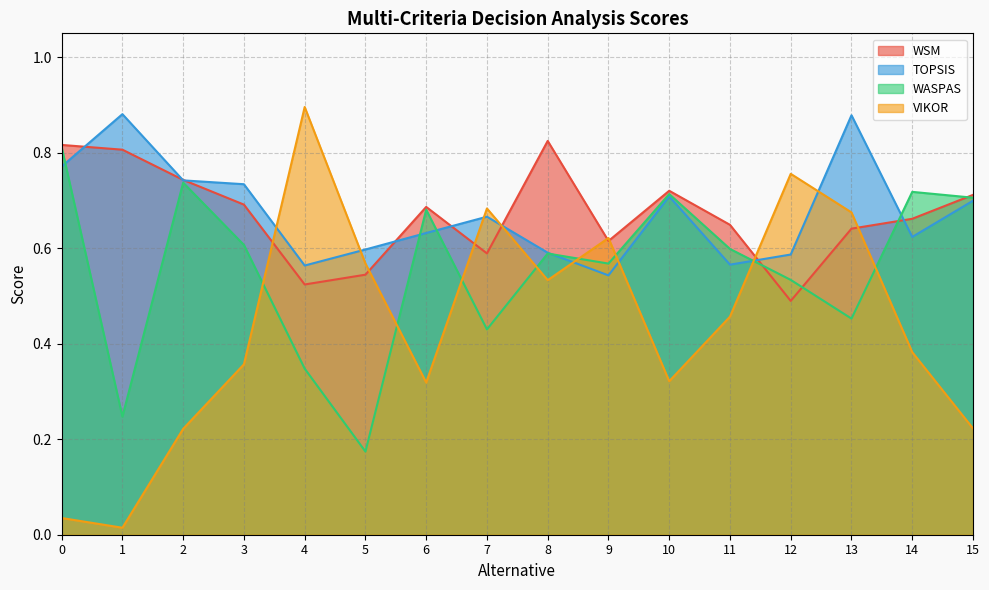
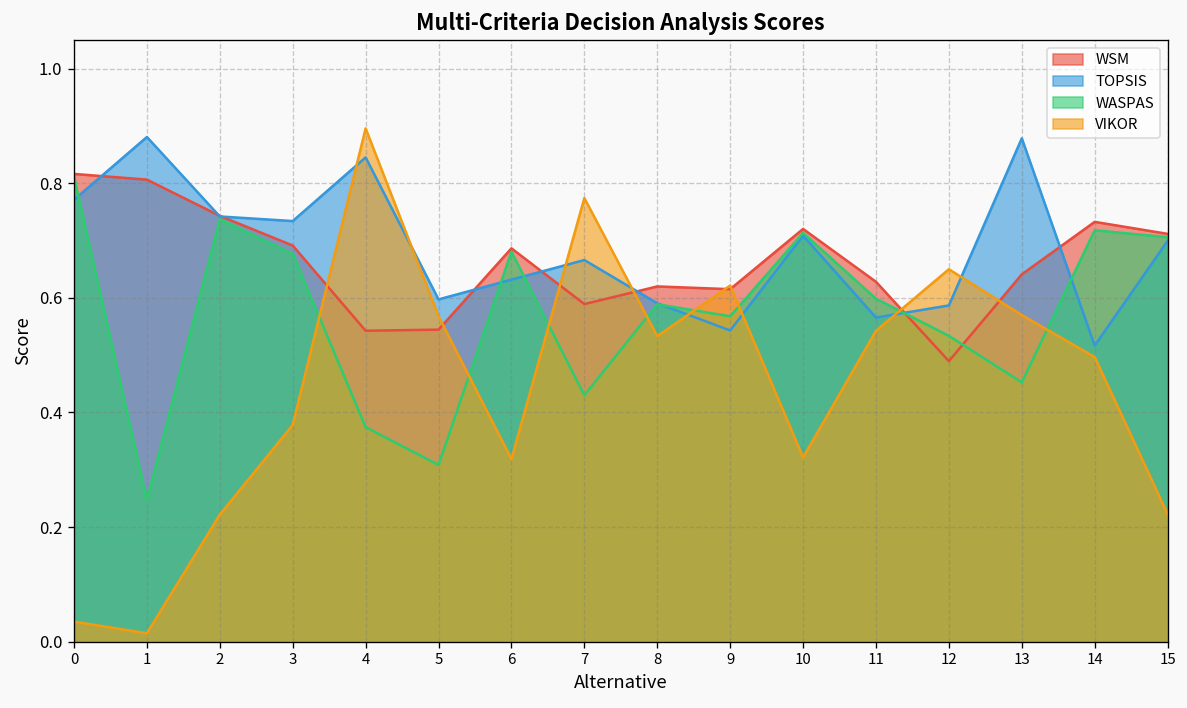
WASPAS, 3: 0.61 -> 0.68
VIKOR, 3: 0.36 -> 0.38
WSM, 4: 0.52 -> 0.54
TOPSIS, 4: 0.56 -> 0.85
WASPAS, 4: 0.35 -> 0.37
WASPAS, 5: 0.17 -> 0.31
VIKOR, 7: 0.68 -> 0.77
WSM, 8: 0.82 -> 0.62
WSM, 11: 0.65 -> 0.63
VIKOR, 11: 0.46 -> 0.54
VIKOR, 12: 0.76 -> 0.65
VIKOR, 13: 0.67 -> 0.57
WSM, 14: 0.66 -> 0.73
TOPSIS, 14: 0.62 -> 0.52
VIKOR, 14: 0.38 -> 0.50
